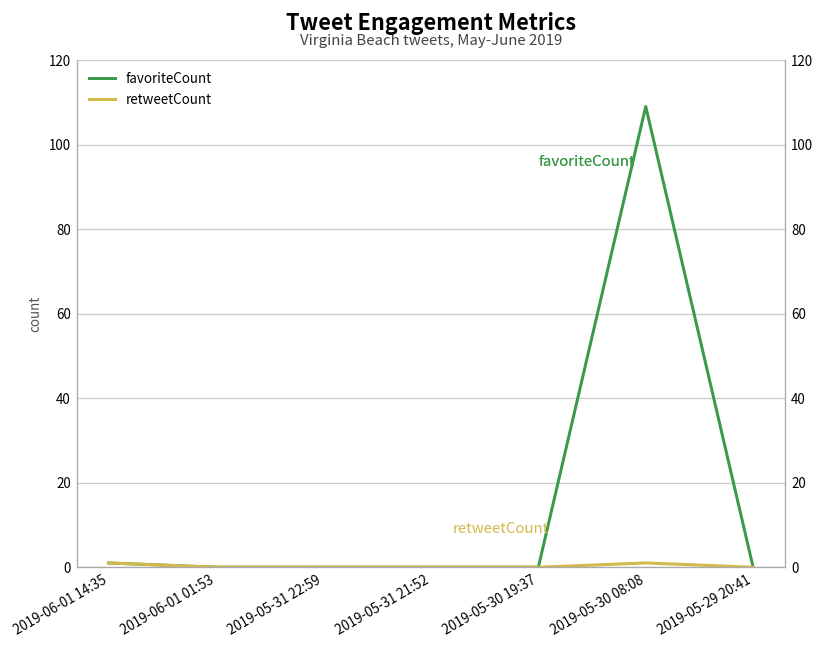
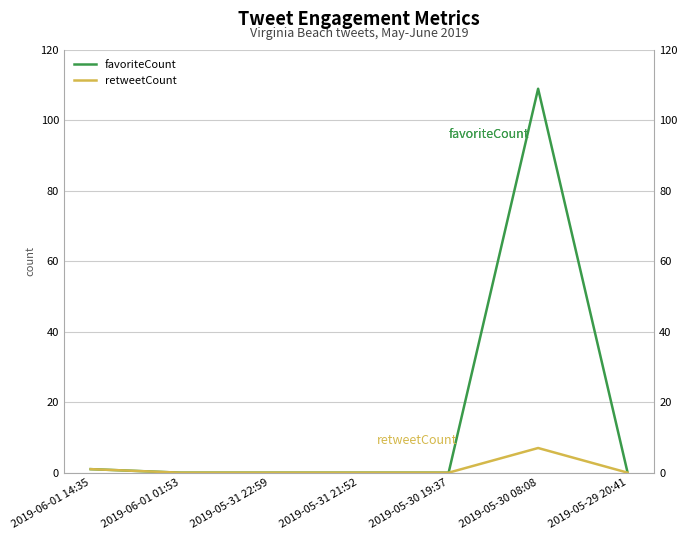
retweetCount, 2019-05-30 08:08: 1 -> 7
